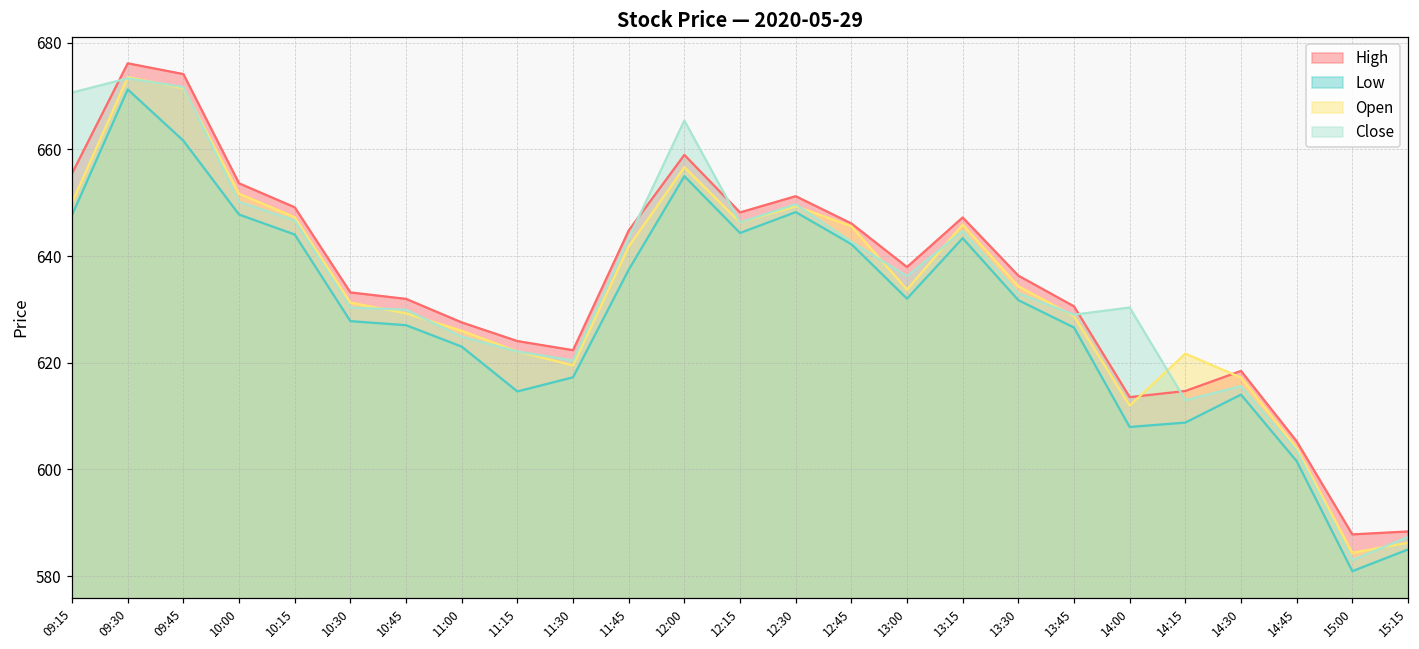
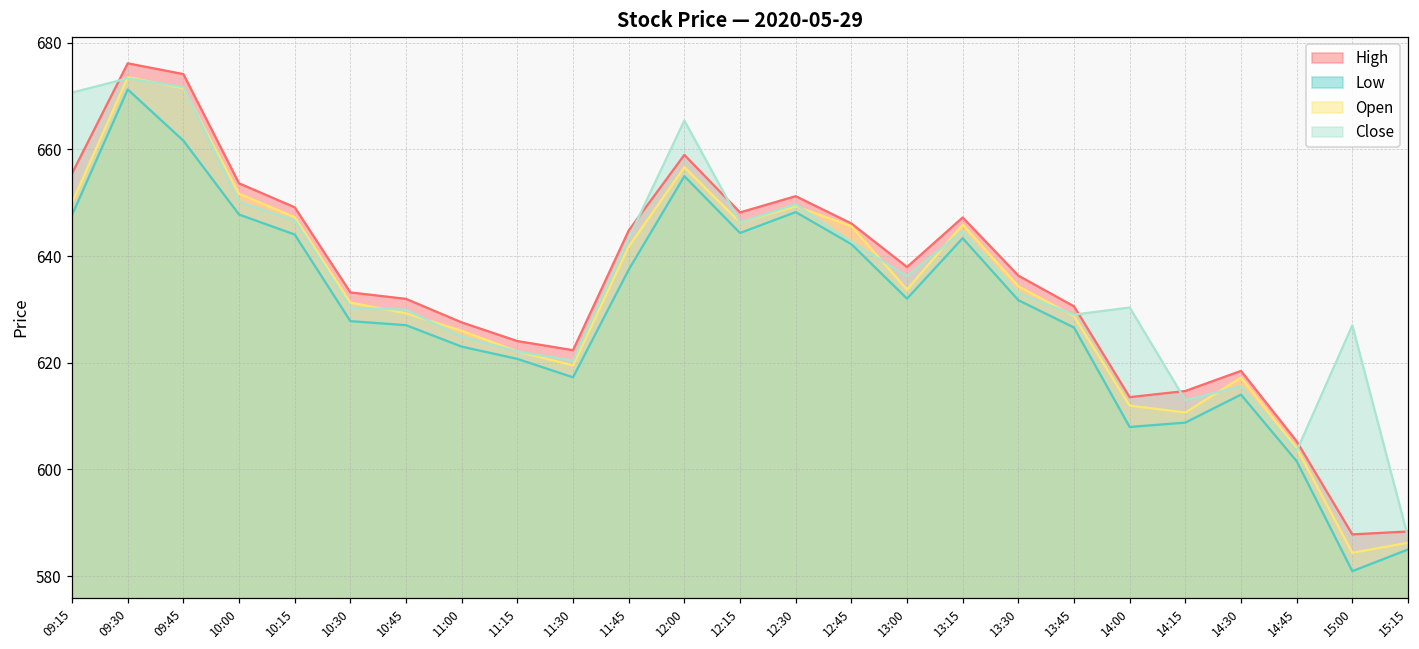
Low, 11:15: 615 -> 621
Open, 14:15: 622 -> 611
Close, 15:00: 583 -> 627
